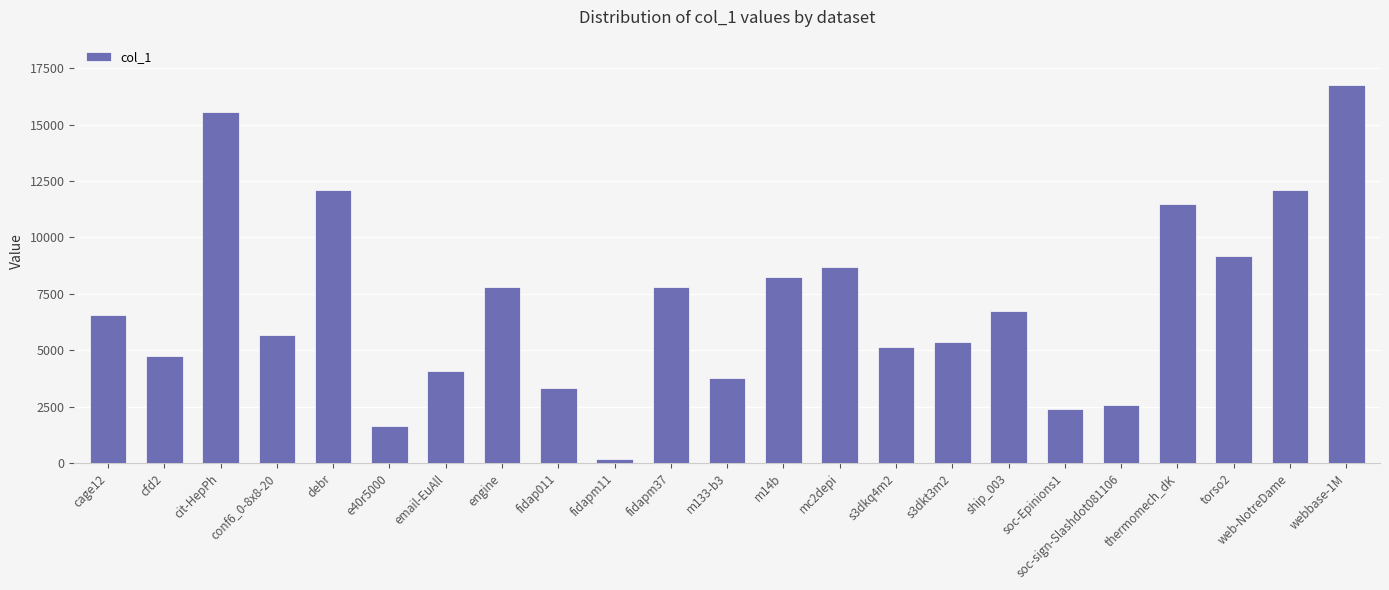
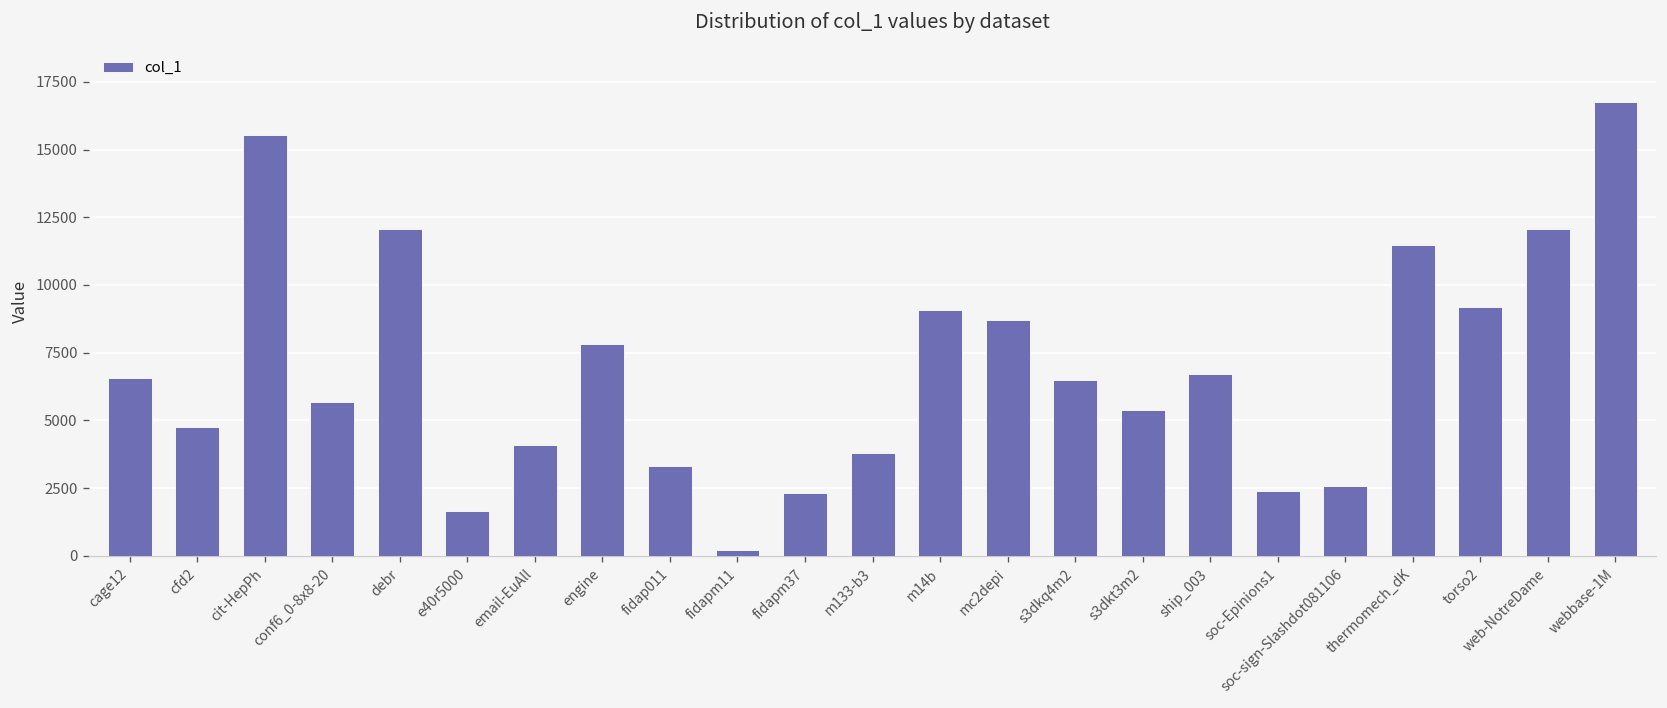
fidapm37: 7800 -> 2300
m14b: 8200 -> 9100
s3dkq4m2: 5200 -> 6500
